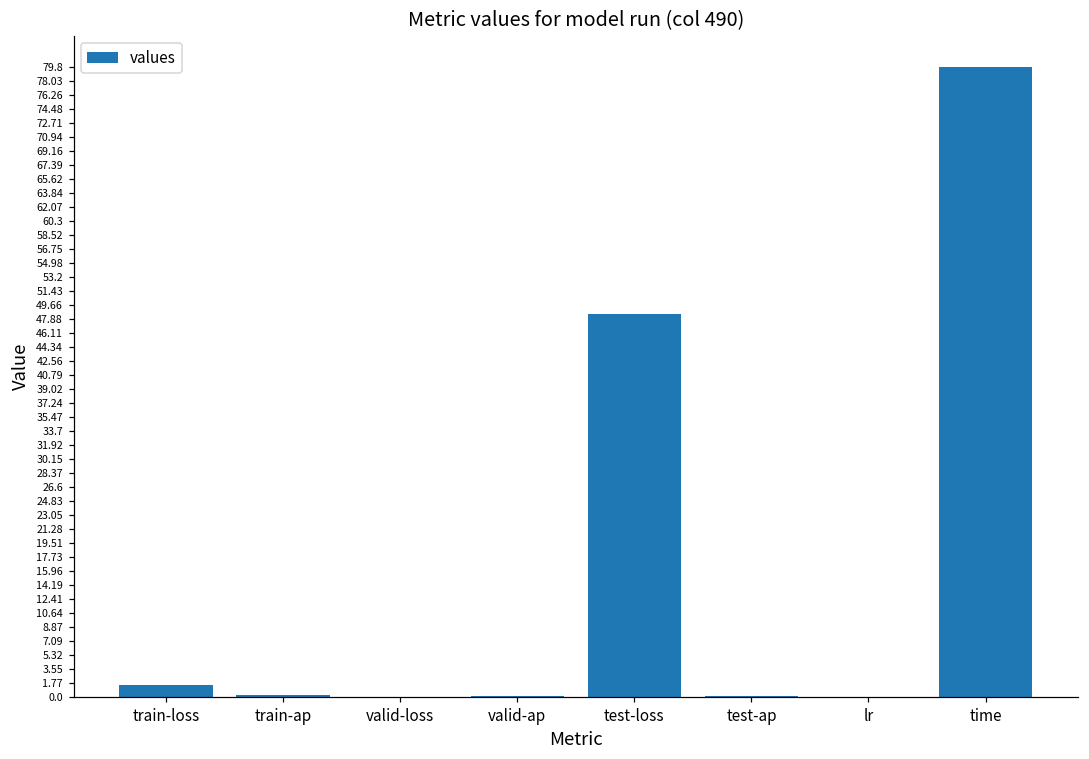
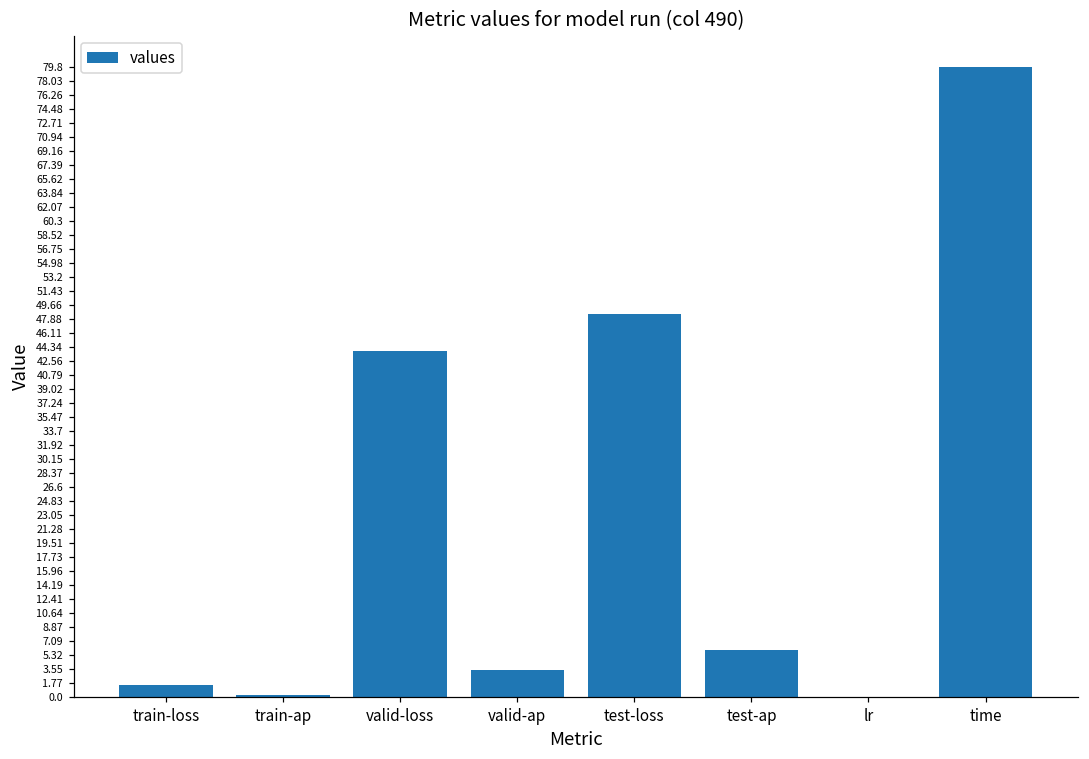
valid-loss: 0 -> 44
valid-ap: 0 -> 3
test-ap: 0 -> 6
